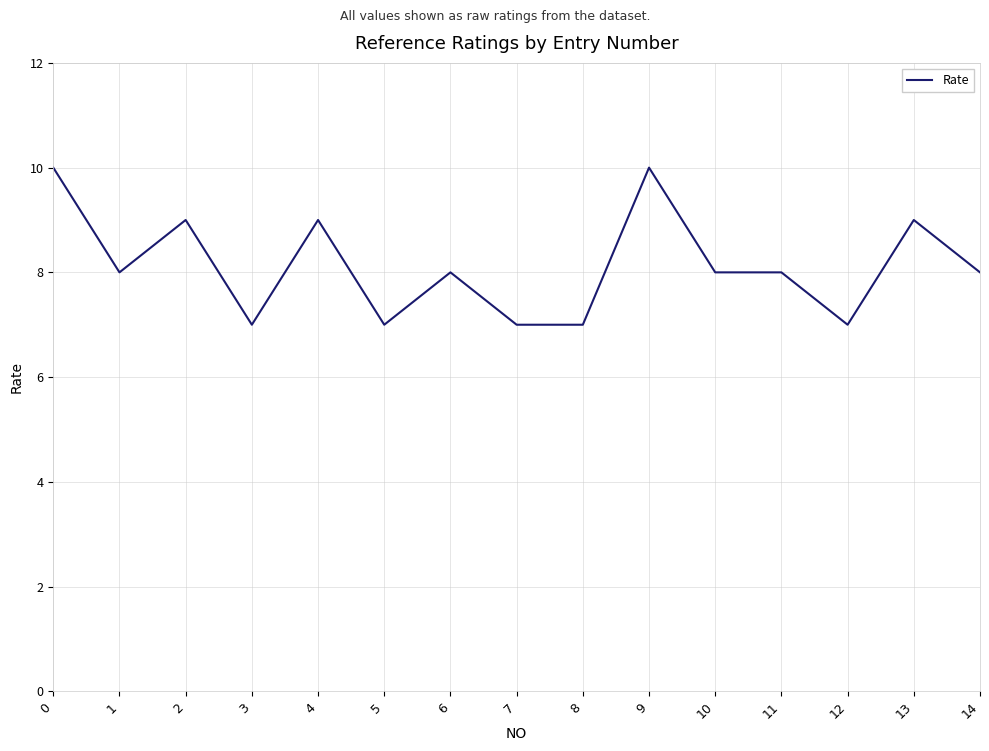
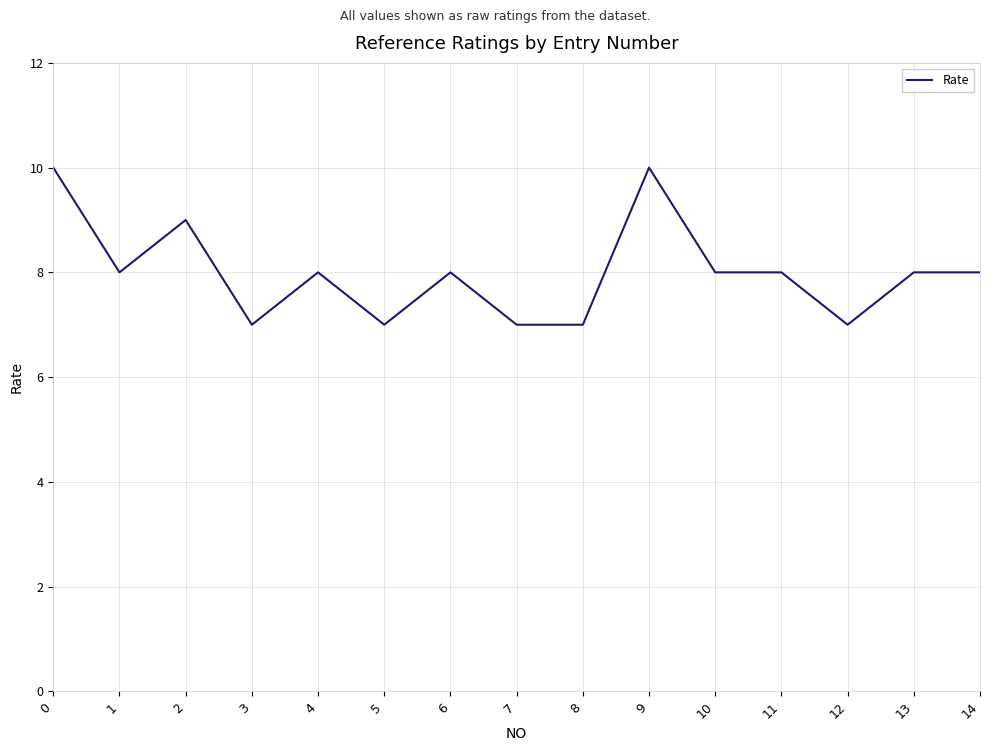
4: 9 -> 8
13: 9 -> 8
